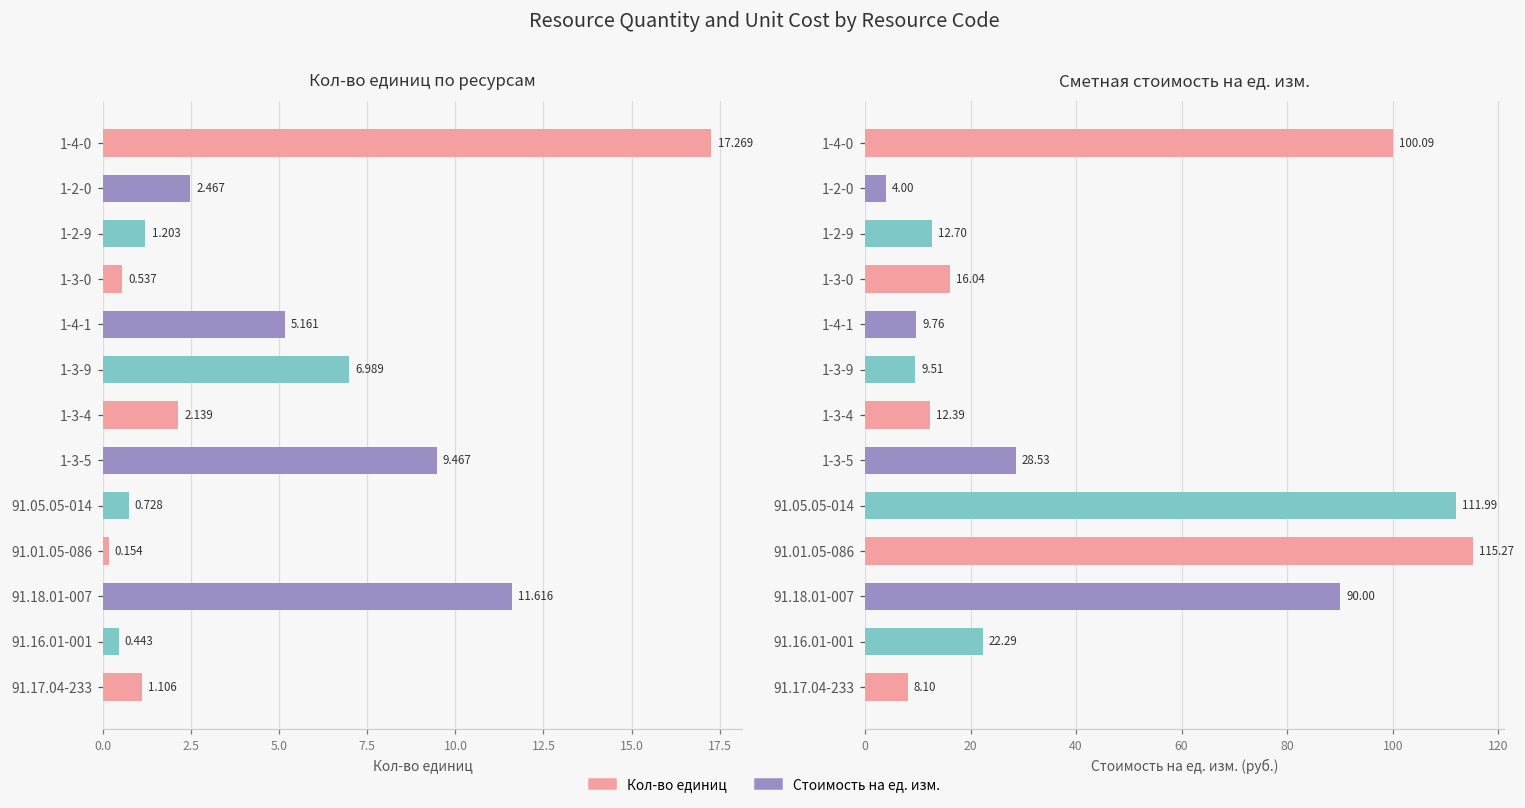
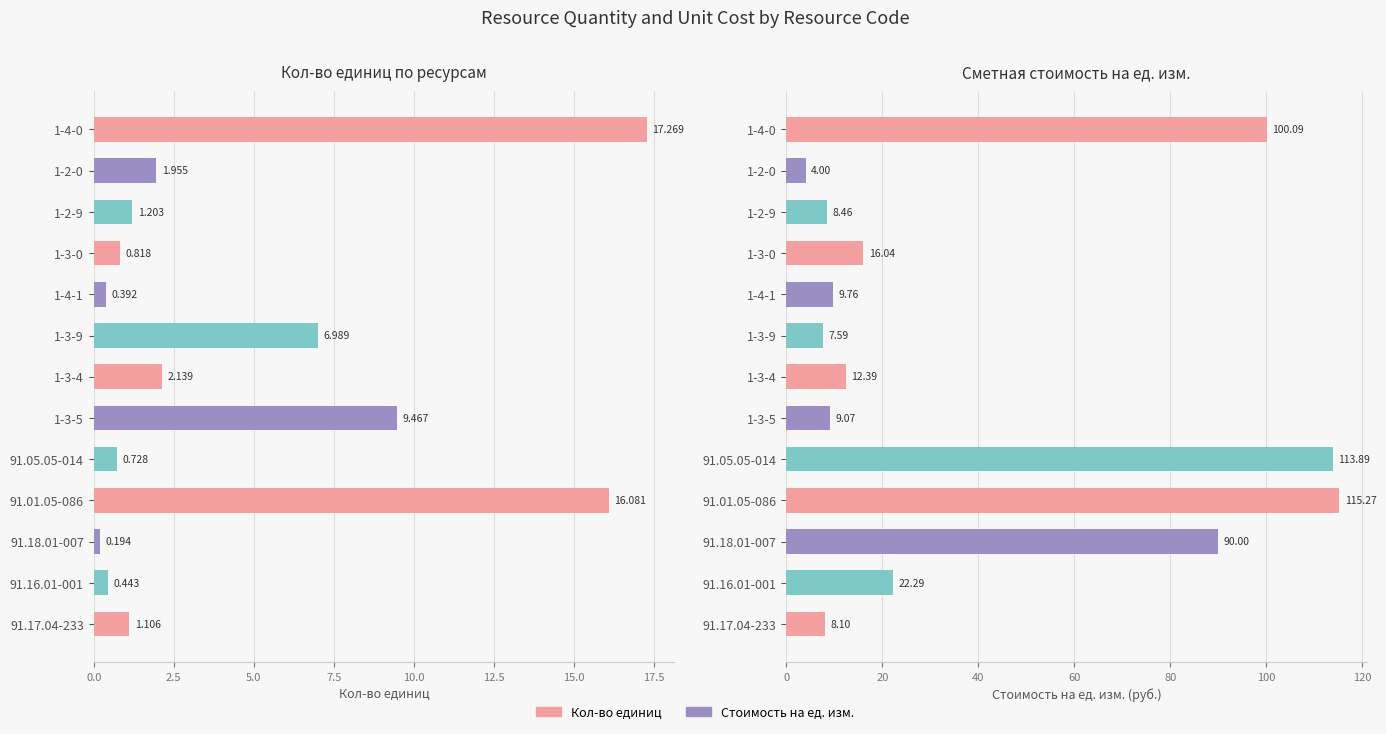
Кол-во единиц по ресурсам, 1-2-0: 2.467 -> 1.955
Кол-во единиц по ресурсам, 1-3-0: 0.537 -> 0.818
Кол-во единиц по ресурсам, 1-4-1: 5.161 -> 0.392
Кол-во единиц по ресурсам, 91.01.05-086: 0.154 -> 16.081
Кол-во единиц по ресурсам, 91.18.01-007: 11.616 -> 0.194
Сметная стоимость на ед. изм., 1-2-9: 12.70 -> 8.46
Сметная стоимость на ед. изм., 1-3-9: 9.51 -> 7.59
Сметная стоимость на ед. изм., 1-3-5: 28.53 -> 9.07
Сметная стоимость на ед. изм., 91.05.05-014: 111.99 -> 113.89
